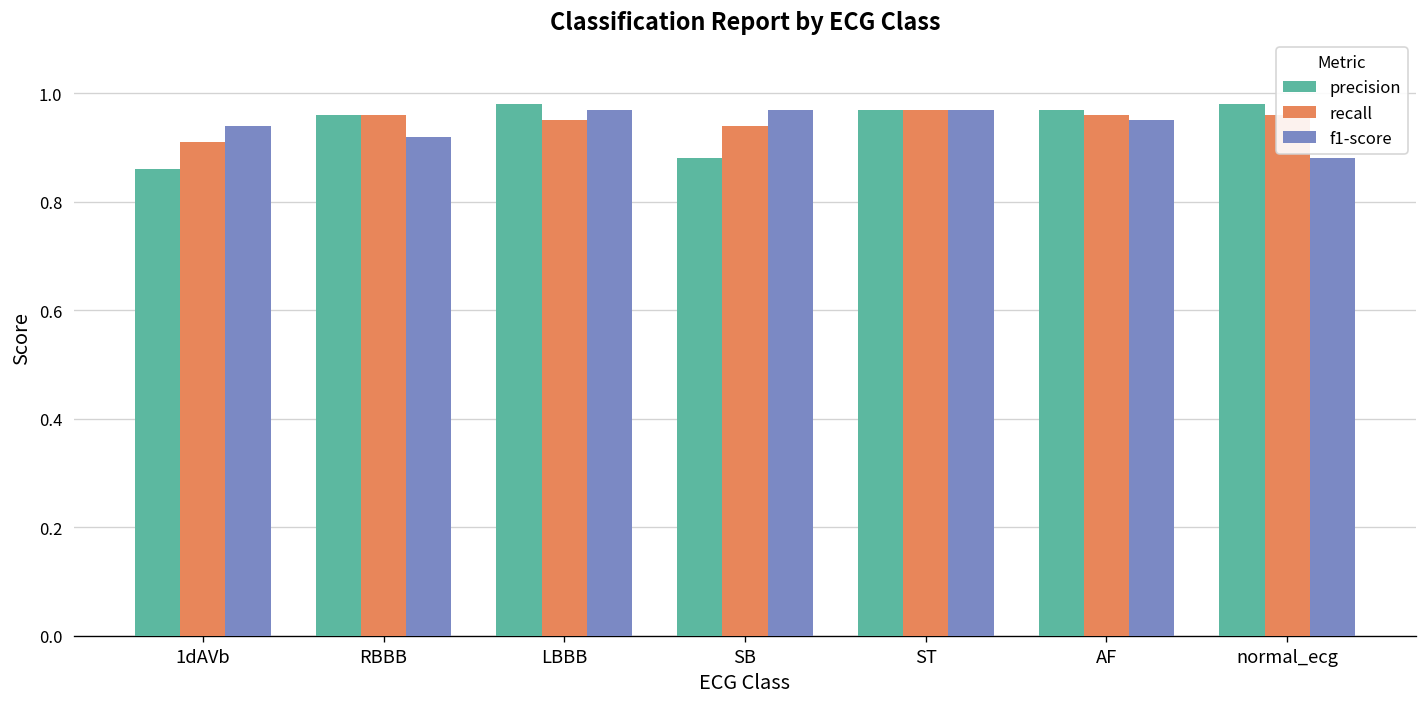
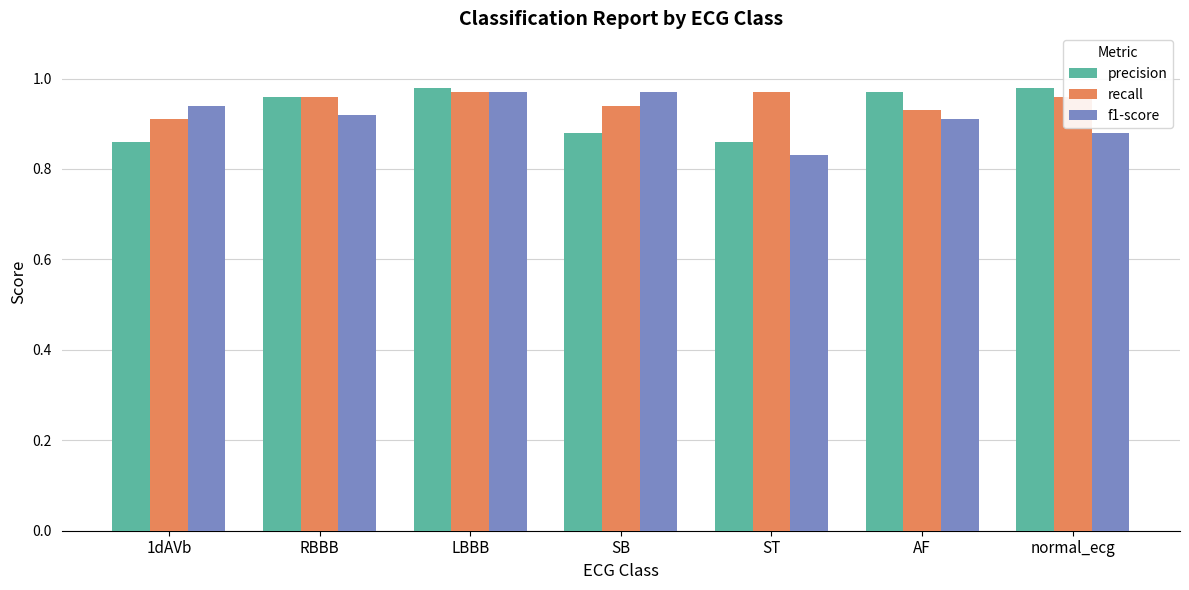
recall, LBBB: 0.95 -> 0.97
precision, ST: 0.97 -> 0.86
f1-score, ST: 0.97 -> 0.83
recall, AF: 0.96 -> 0.93
f1-score, AF: 0.95 -> 0.91
